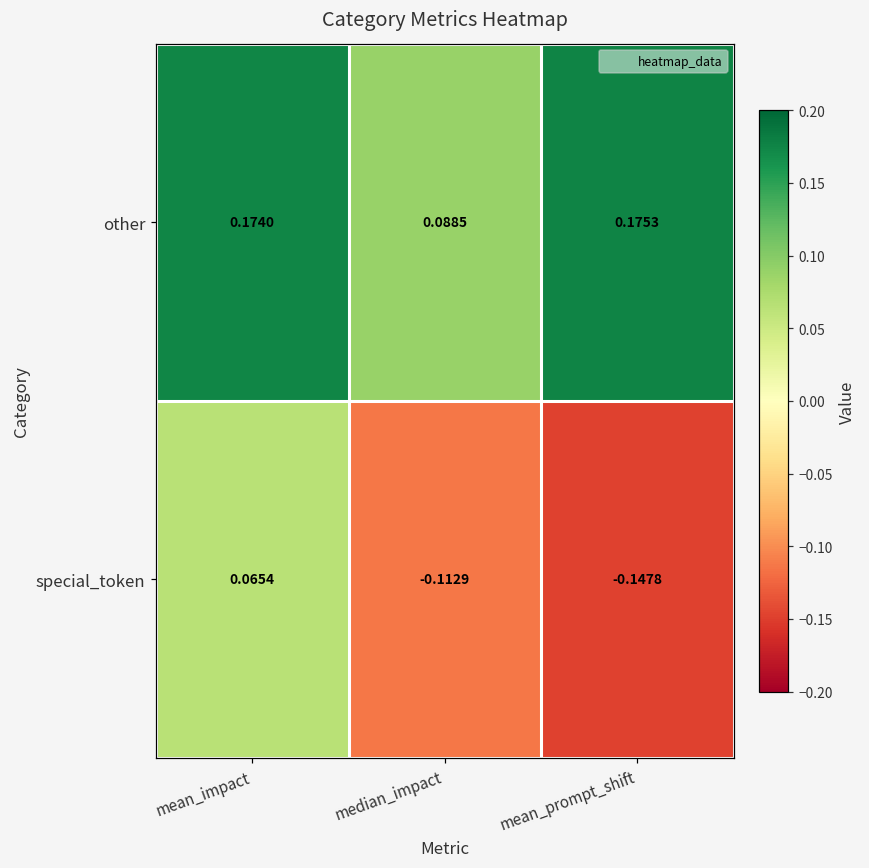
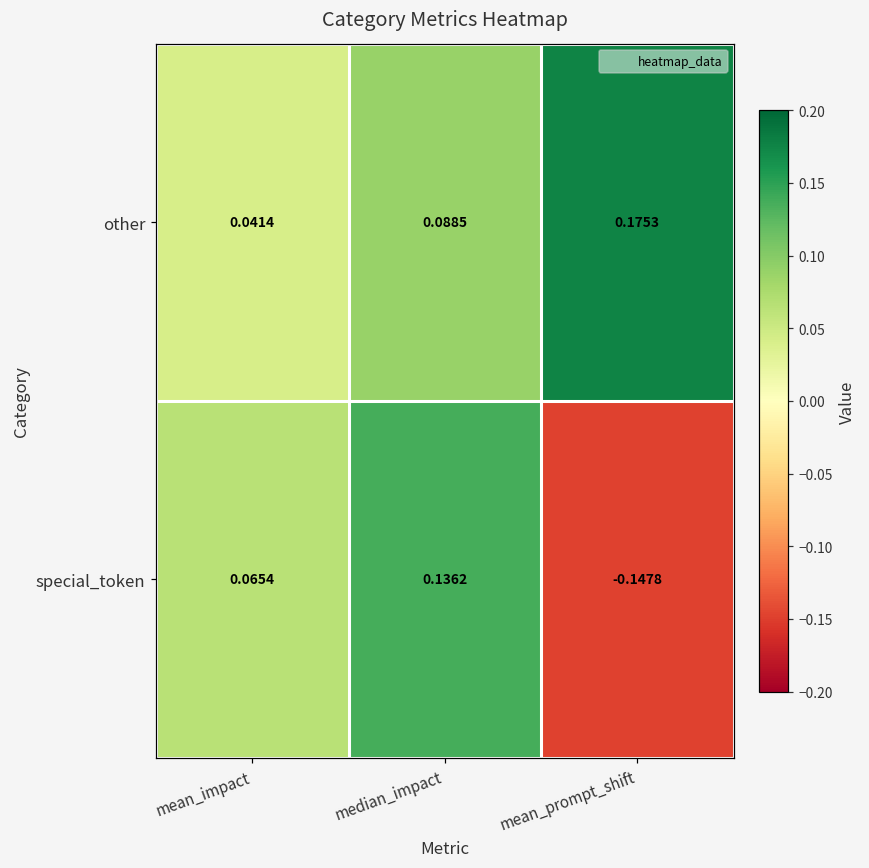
other, mean_impact: 0.1740 -> 0.0414
special_token, median_impact: -0.1129 -> 0.1362
